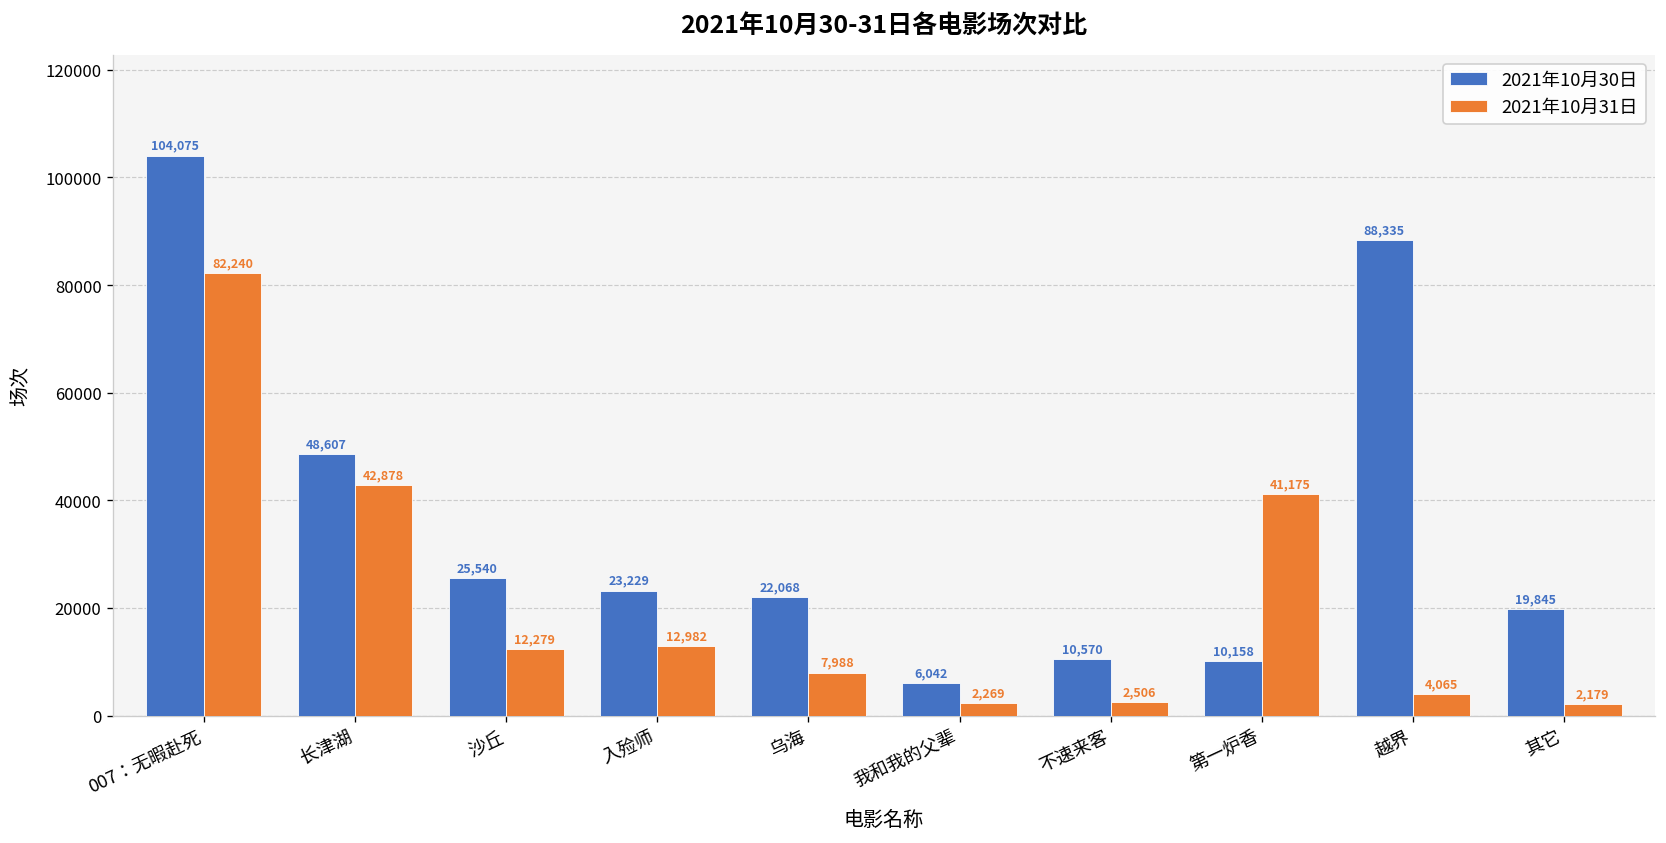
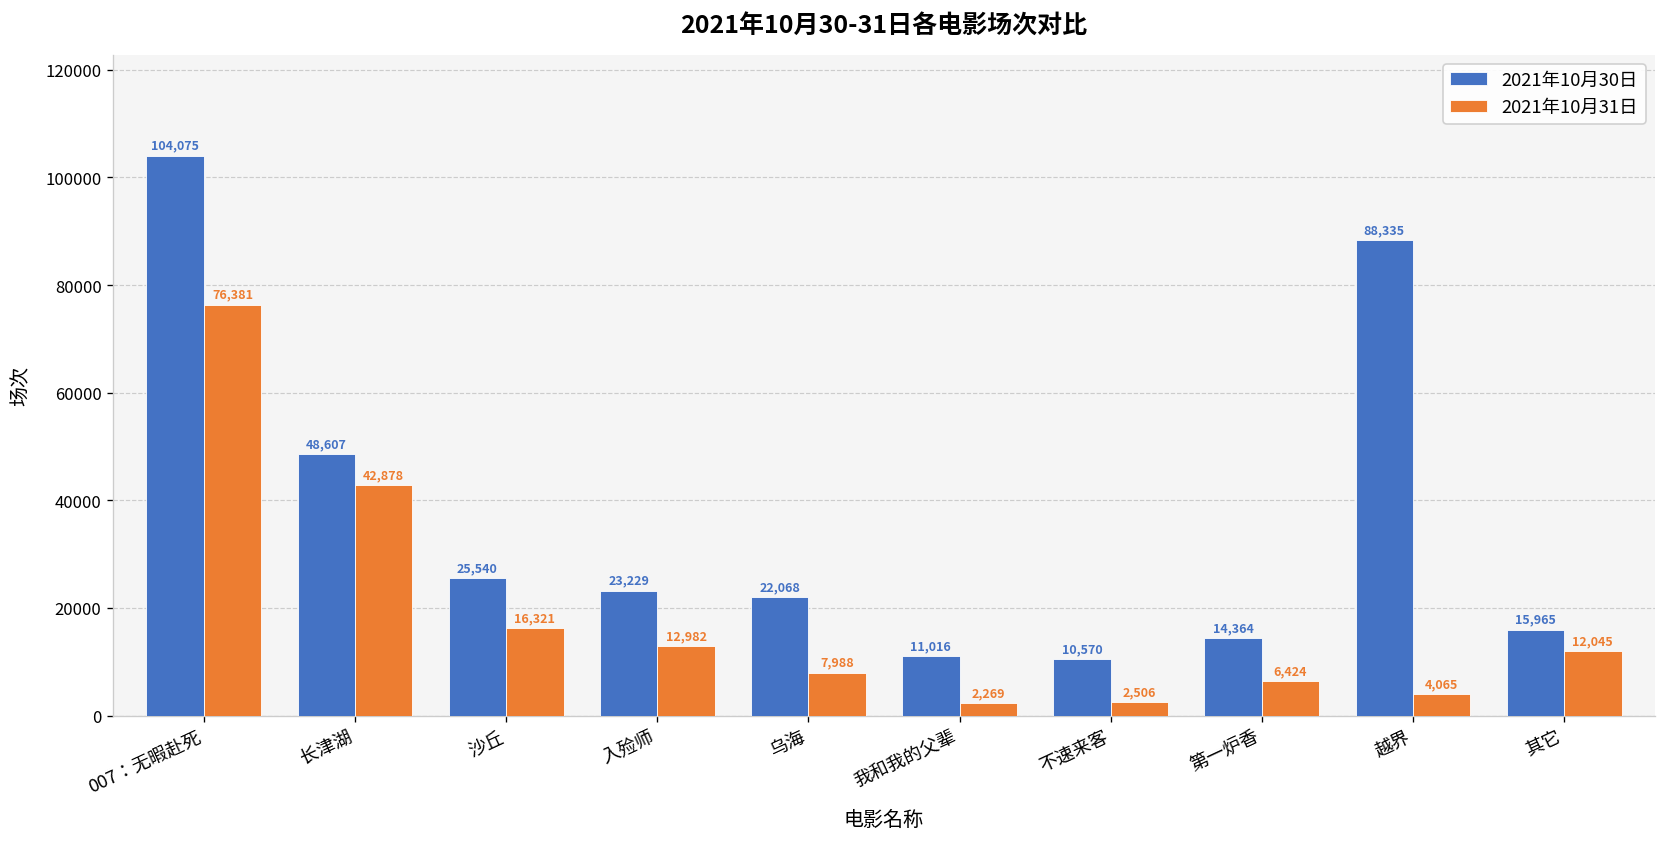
2021年10月31日, 007：无暇赴死: 82,240 -> 76,381
2021年10月31日, 沙丘: 12,279 -> 16,321
2021年10月30日, 我和我的父辈: 6,042 -> 11,016
2021年10月30日, 第一炉香: 10,158 -> 14,364
2021年10月31日, 第一炉香: 41,175 -> 6,424
2021年10月30日, 其它: 19,845 -> 15,965
2021年10月31日, 其它: 2,179 -> 12,045
